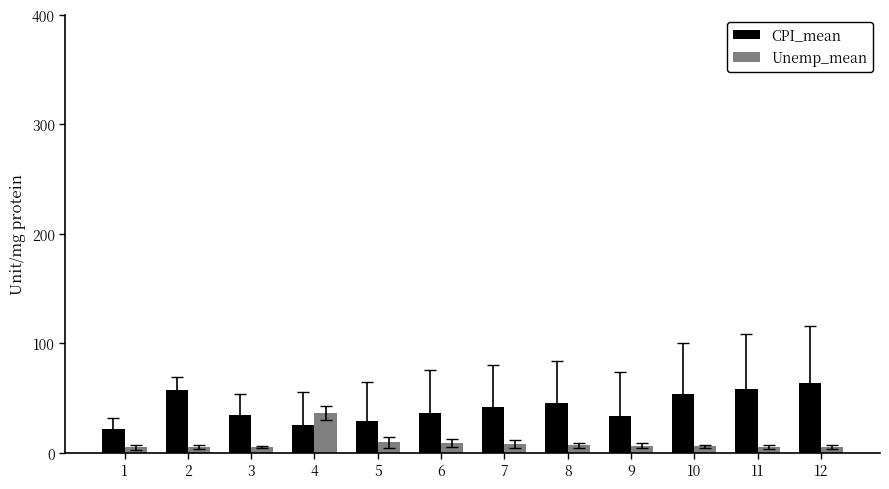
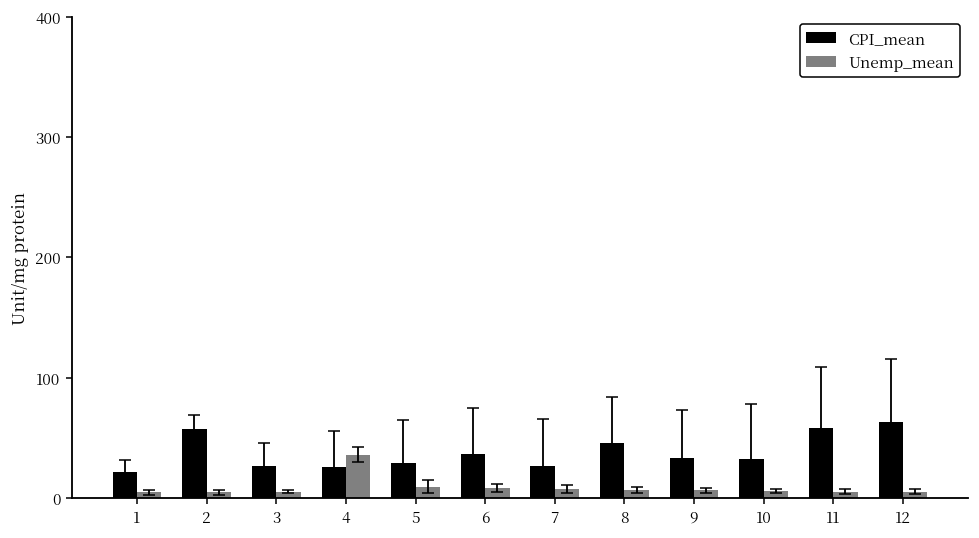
CPI_mean, 3: 34 -> 26
CPI_mean, 7: 41 -> 27
CPI_mean, 10: 54 -> 32
